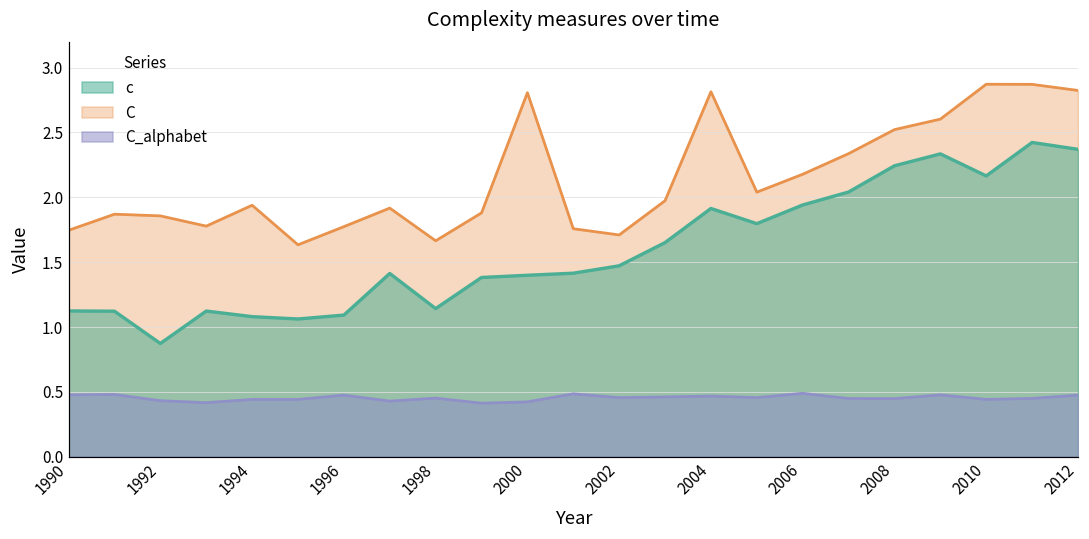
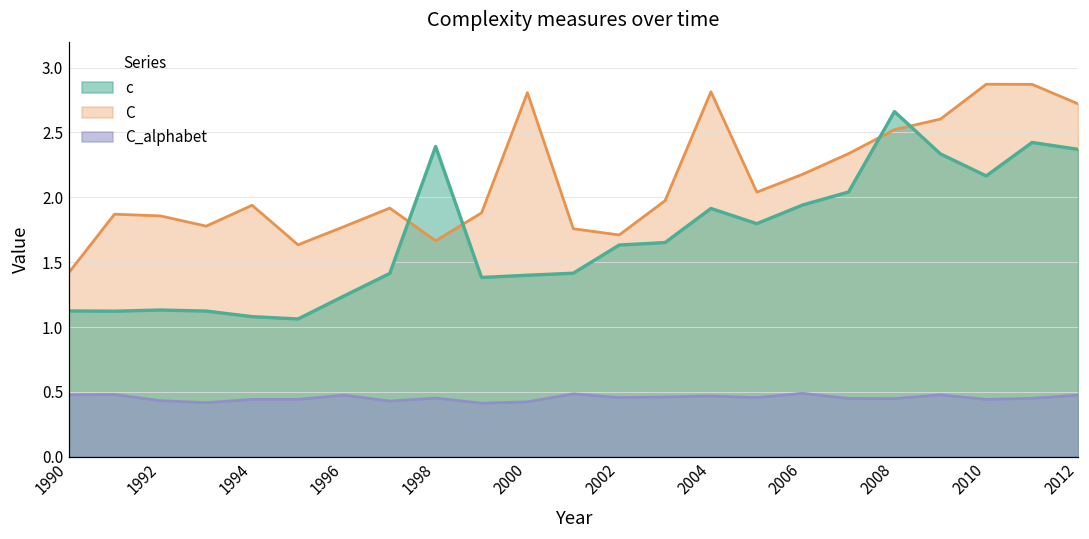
C, 1990: 1.75 -> 1.42
c, 1992: 0.87 -> 1.13
c, 1996: 1.09 -> 1.24
c, 1998: 1.14 -> 2.39
c, 2002: 1.47 -> 1.63
c, 2008: 2.24 -> 2.66
C, 2012: 2.82 -> 2.72
